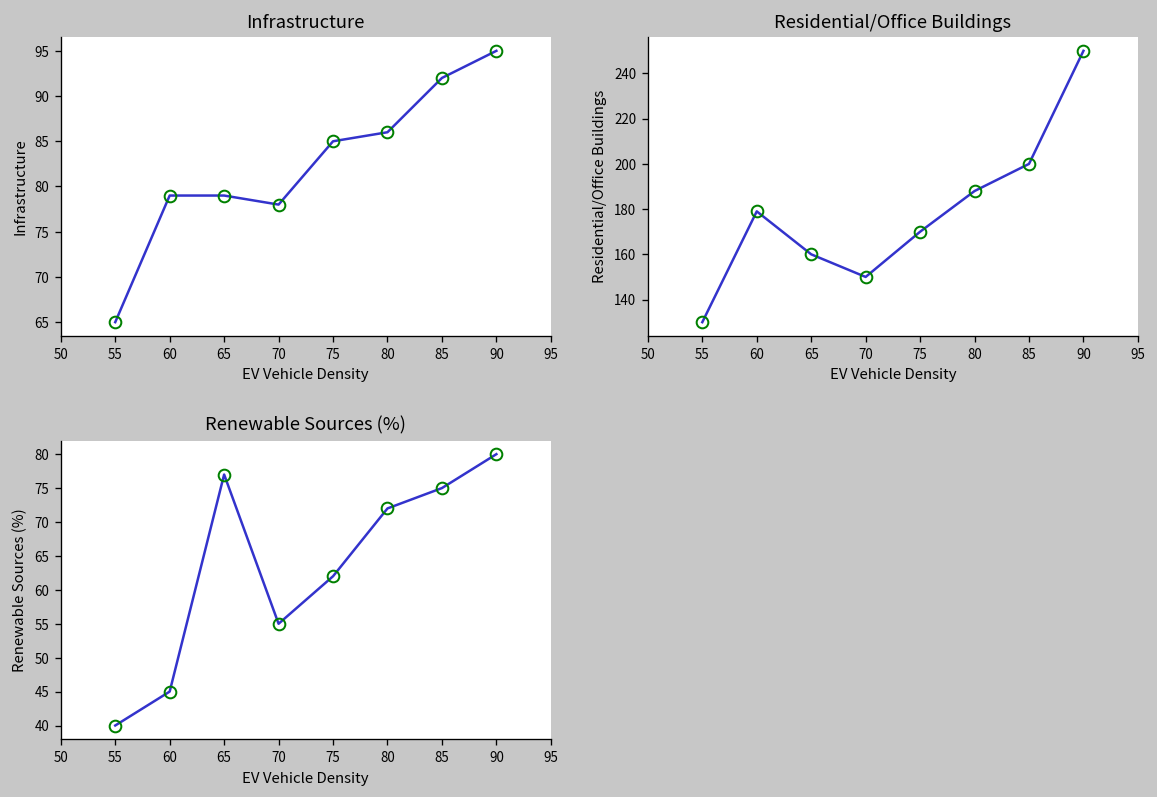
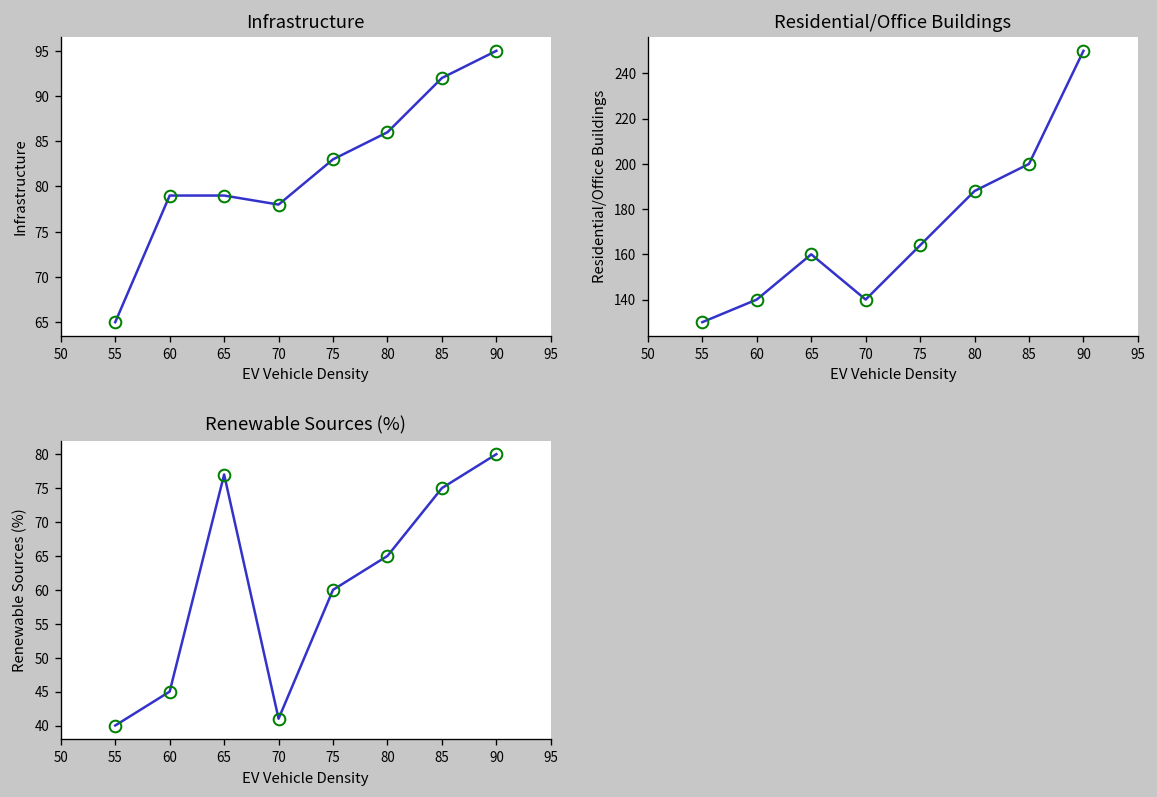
Infrastructure, 75: 85 -> 83
Residential/Office Buildings, 60: 179 -> 140
Residential/Office Buildings, 70: 150 -> 140
Residential/Office Buildings, 75: 170 -> 164
Renewable Sources (%), 70: 55 -> 41
Renewable Sources (%), 75: 62 -> 60
Renewable Sources (%), 80: 72 -> 65
